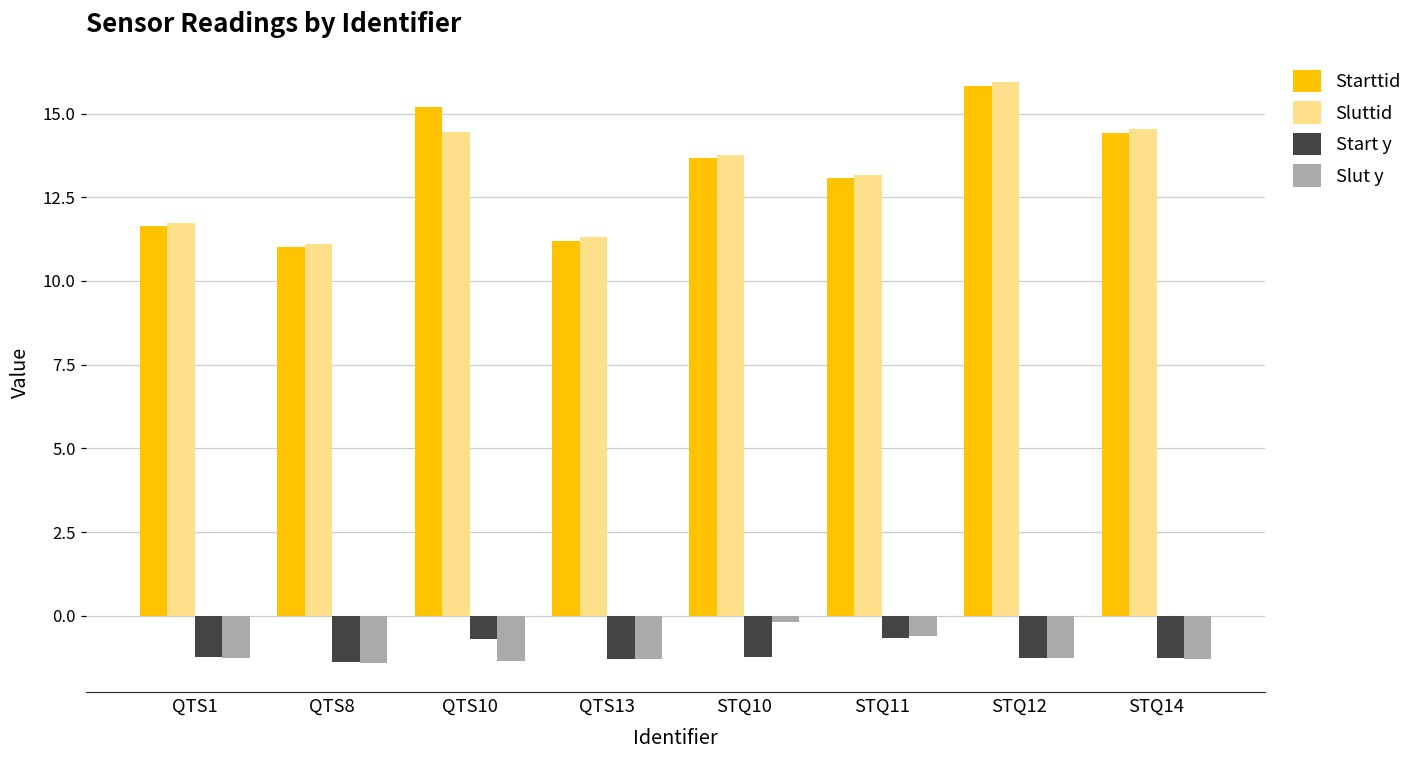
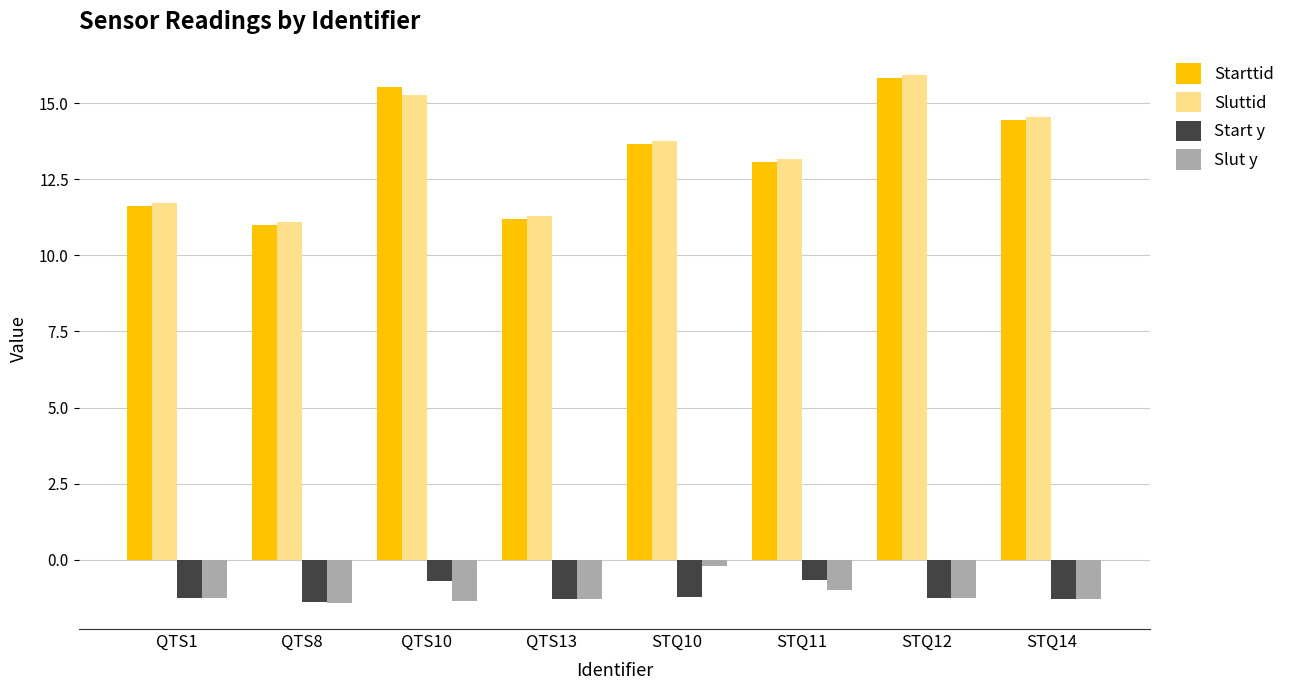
Starttid, QTS10: 15.2 -> 15.5
Sluttid, QTS10: 14.4 -> 15.3
Slut y, STQ11: -0.6 -> -1.0
